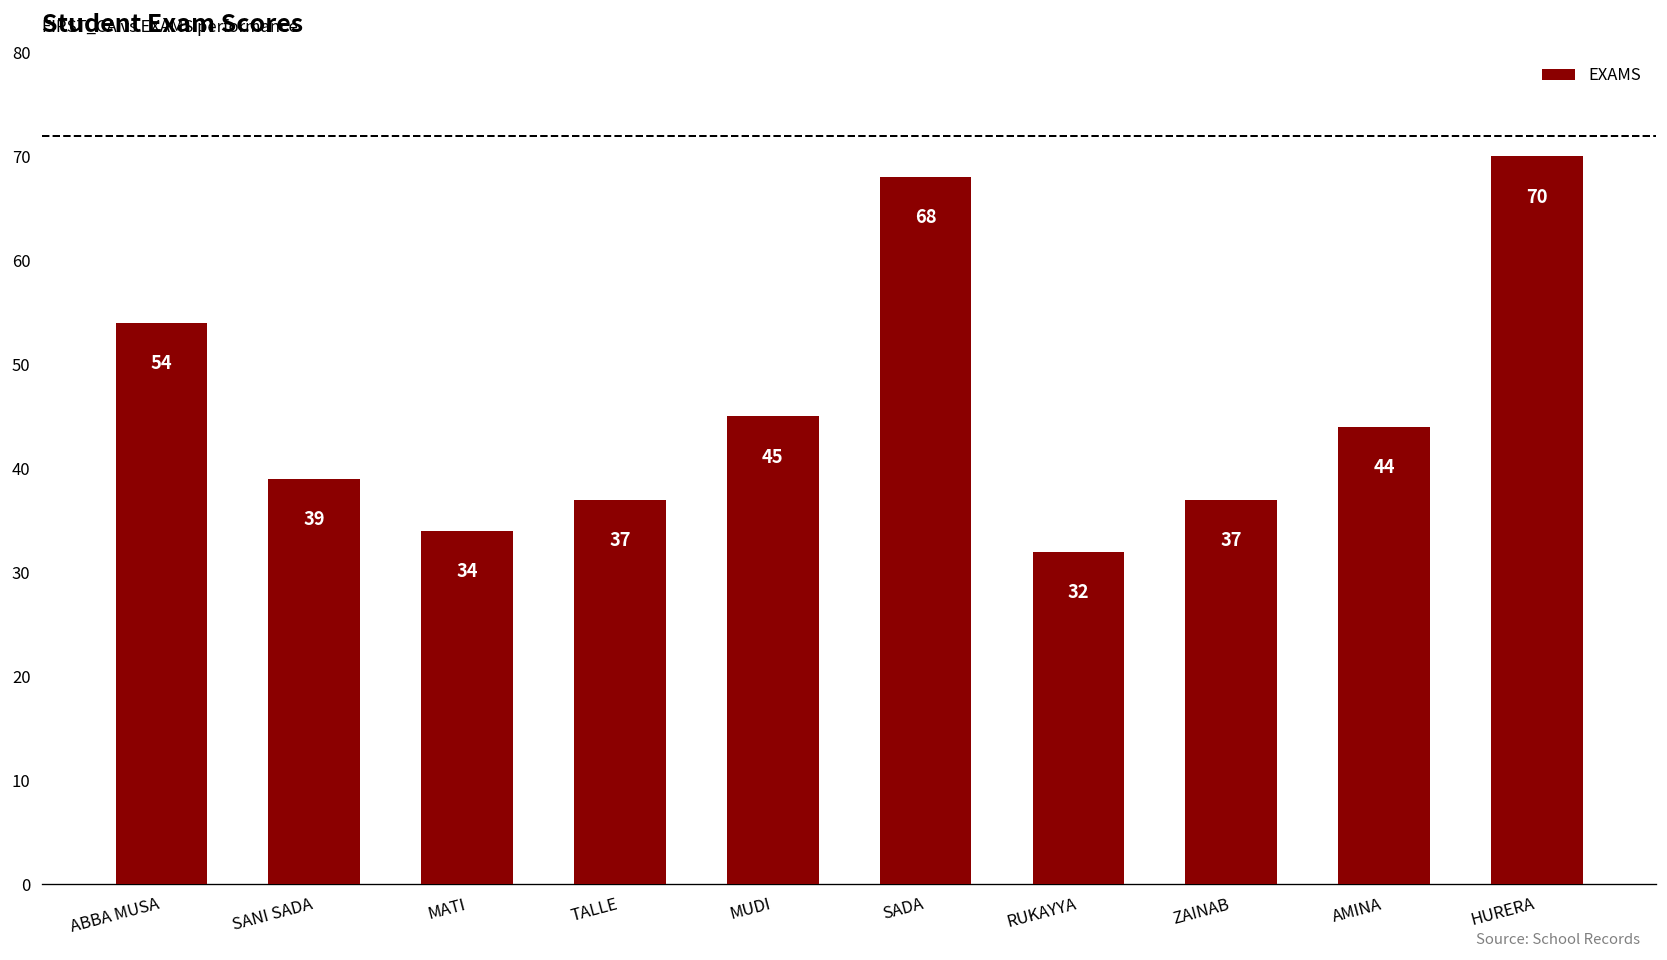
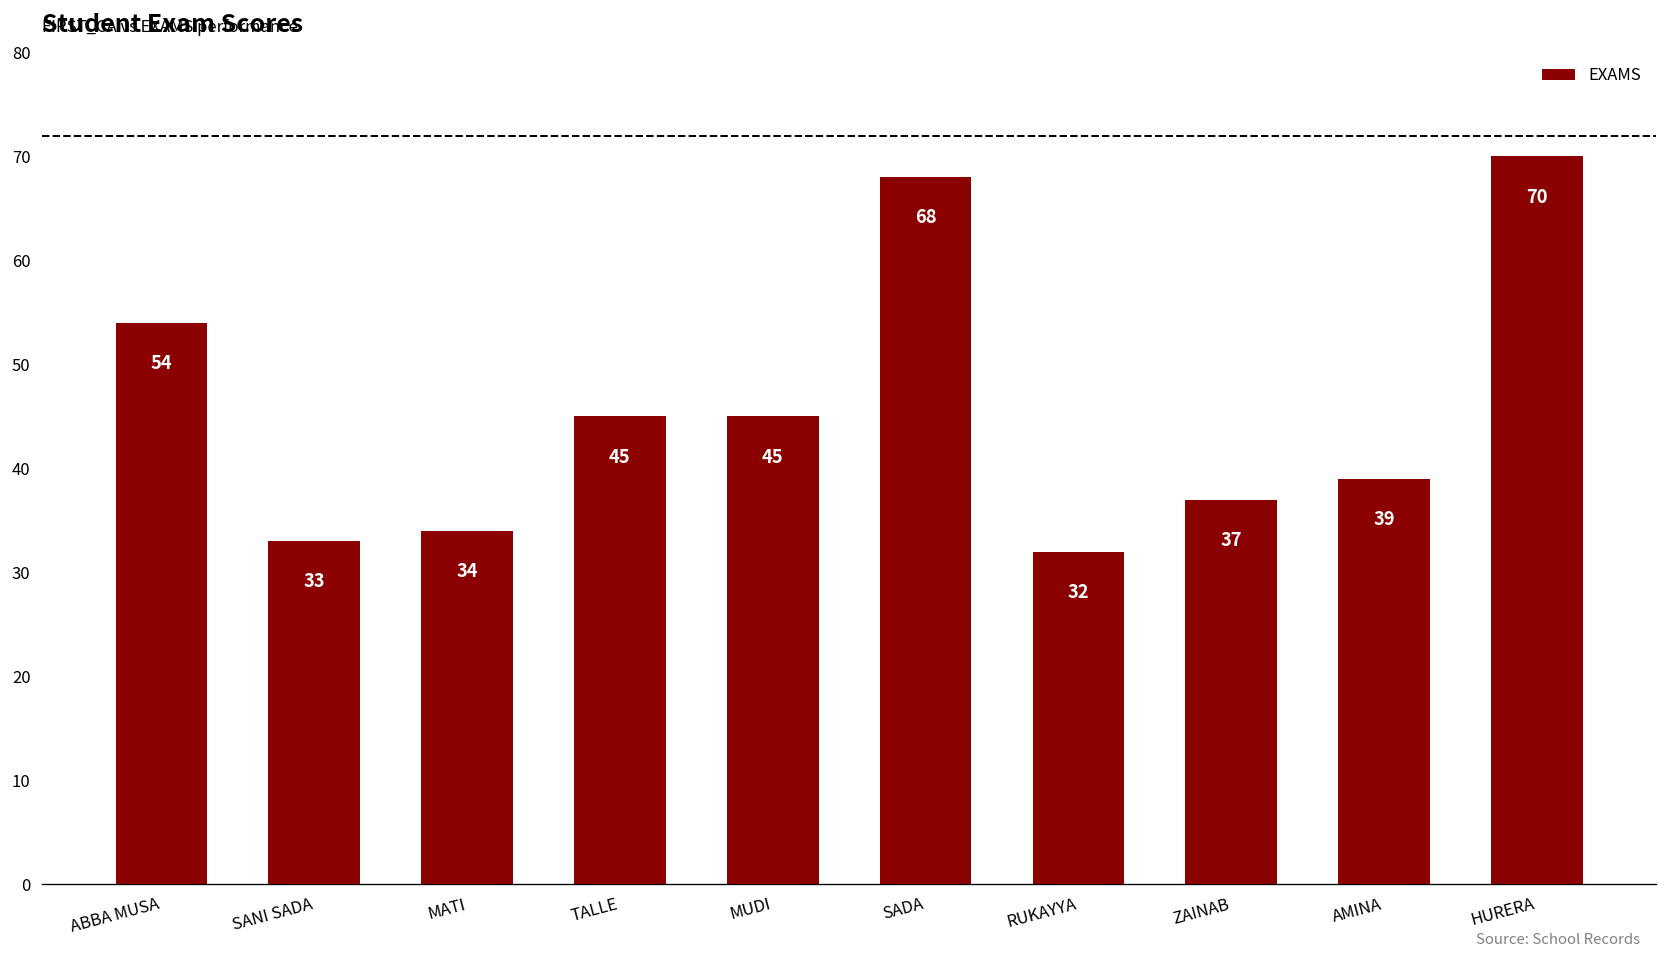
SANI SADA: 39 -> 33
TALLE: 37 -> 45
AMINA: 44 -> 39
